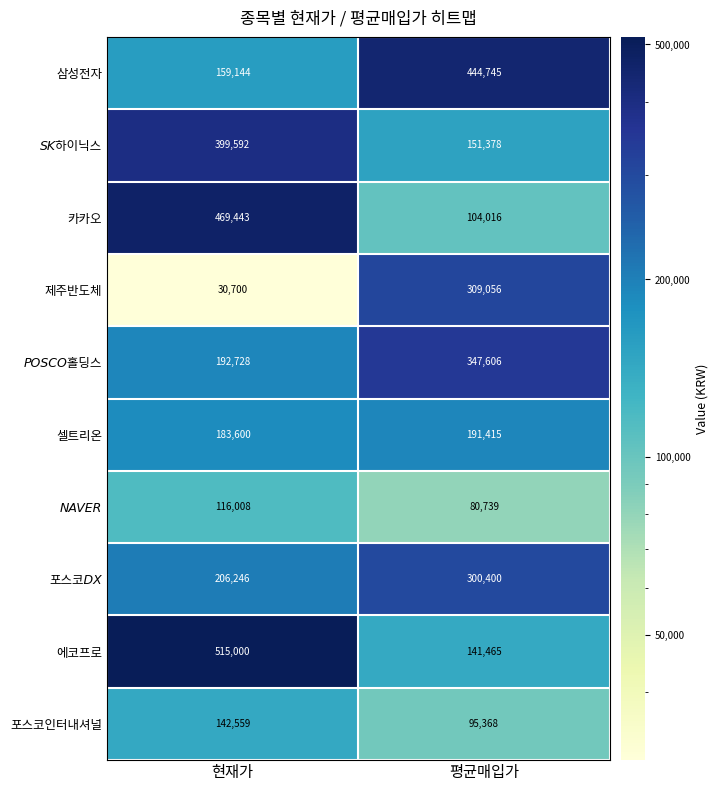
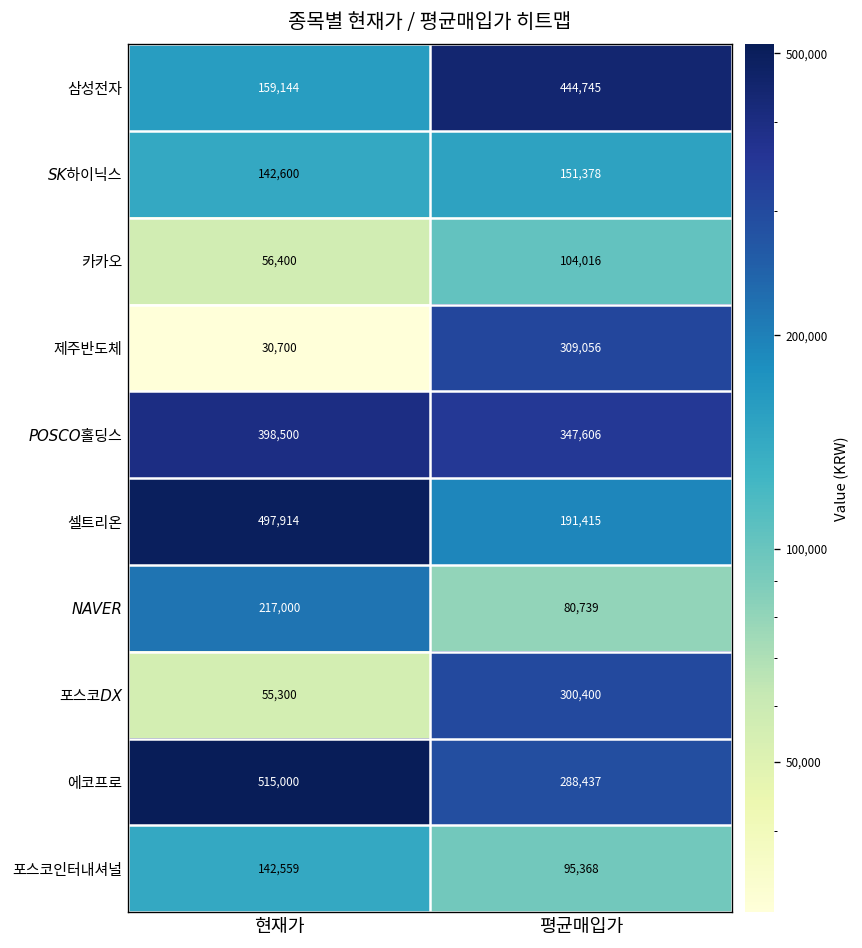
SK하이닉스, 현재가: 399,592 -> 142,600
카카오, 현재가: 469,443 -> 56,400
POSCO홀딩스, 현재가: 192,728 -> 398,500
셀트리온, 현재가: 183,600 -> 497,914
NAVER, 현재가: 116,008 -> 217,000
포스코DX, 현재가: 206,246 -> 55,300
에코프로, 평균매입가: 141,465 -> 288,437
